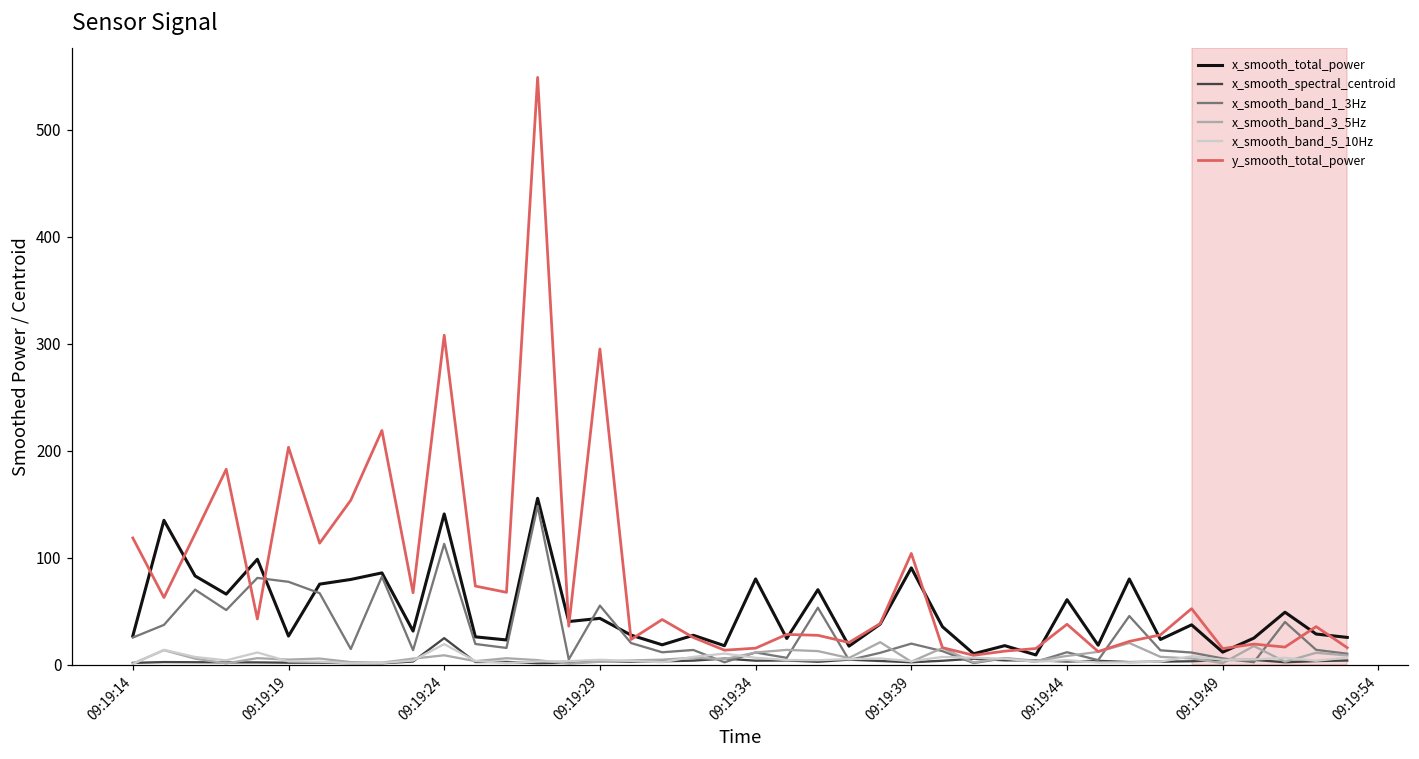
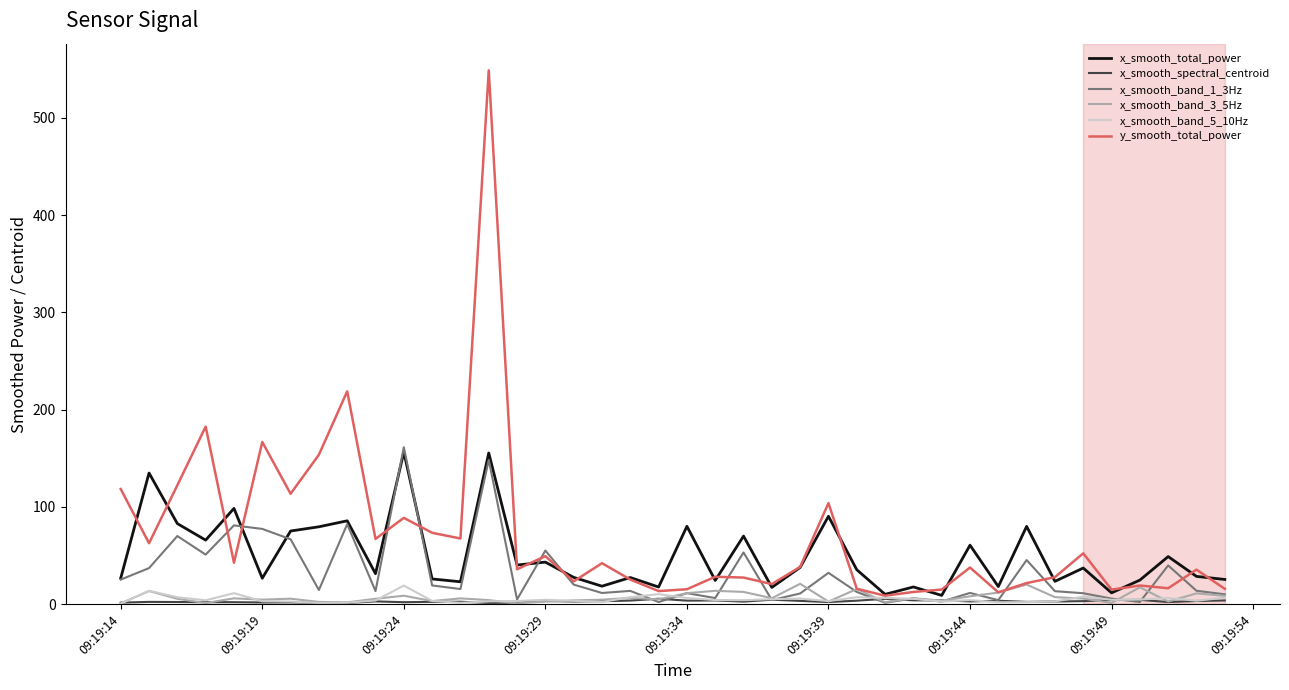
y_smooth_total_power, 09:19:19: 200 -> 170
x_smooth_total_power, 09:19:24: 140 -> 160
x_smooth_spectral_centroid, 09:19:24: 20 -> 0
x_smooth_band_1_3Hz, 09:19:24: 110 -> 160
y_smooth_total_power, 09:19:24: 310 -> 90
y_smooth_total_power, 09:19:29: 290 -> 50
x_smooth_band_1_3Hz, 09:19:39: 20 -> 30
